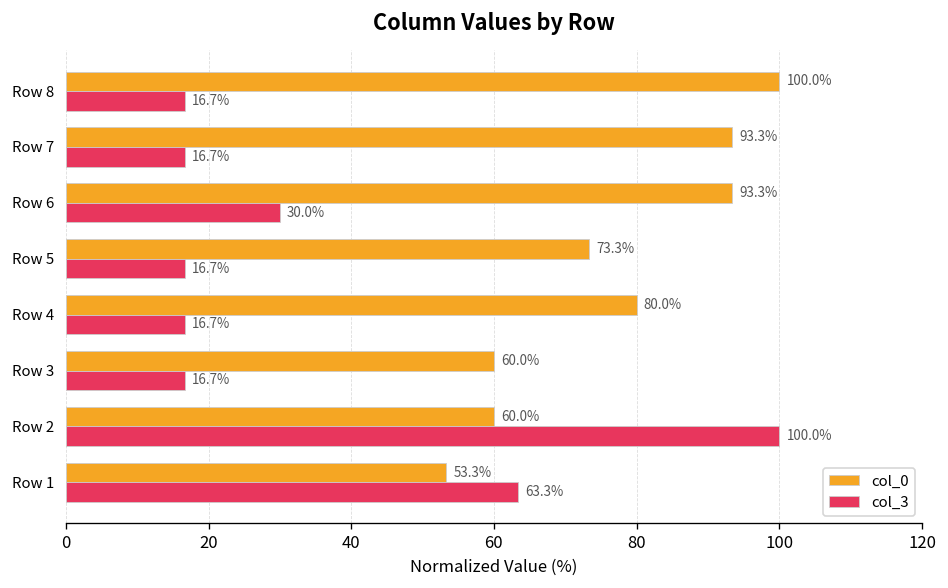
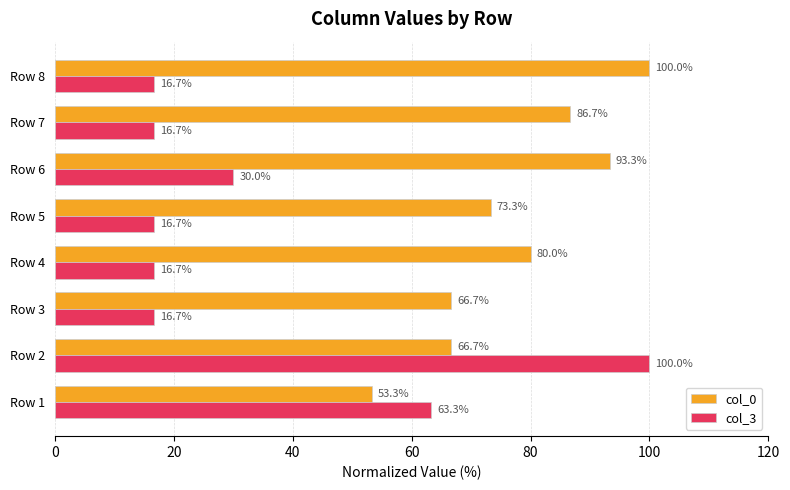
col_0, Row 7: 93.3% -> 86.7%
col_0, Row 3: 60.0% -> 66.7%
col_0, Row 2: 60.0% -> 66.7%
